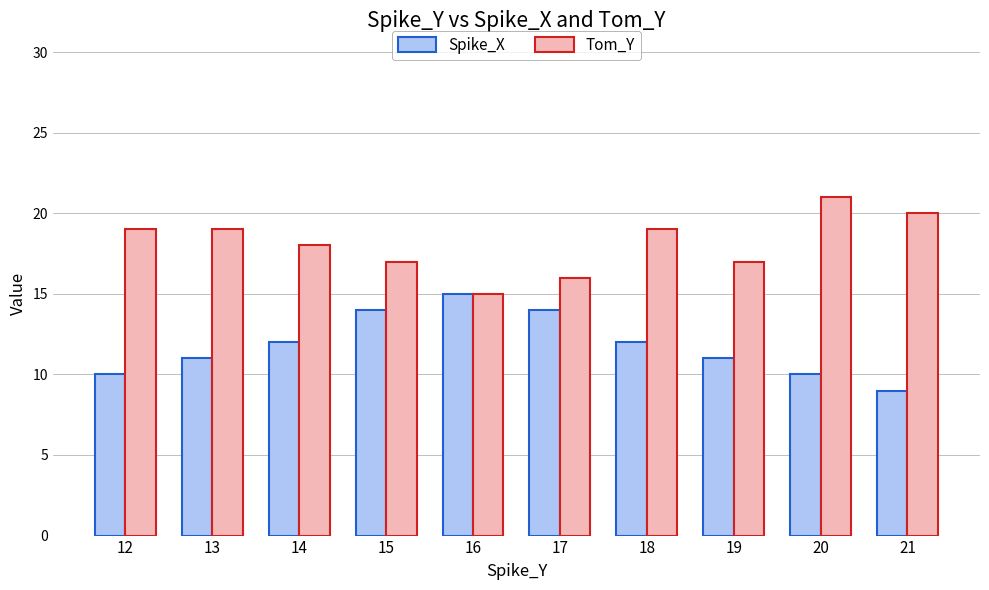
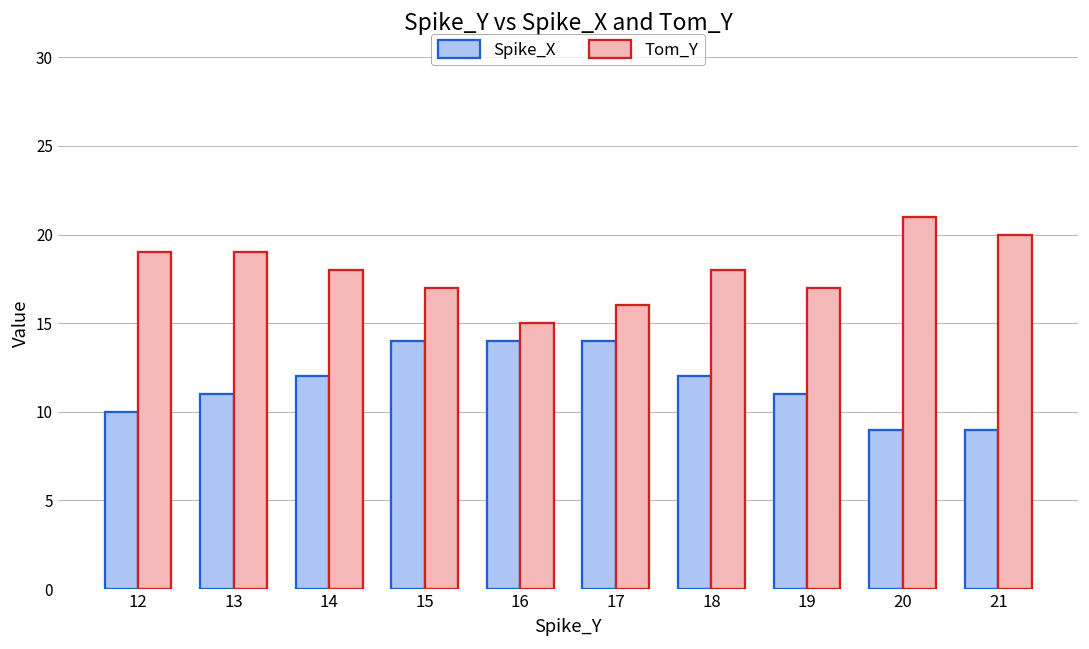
Spike_X, 16: 15 -> 14
Tom_Y, 18: 19 -> 18
Spike_X, 20: 10 -> 9
